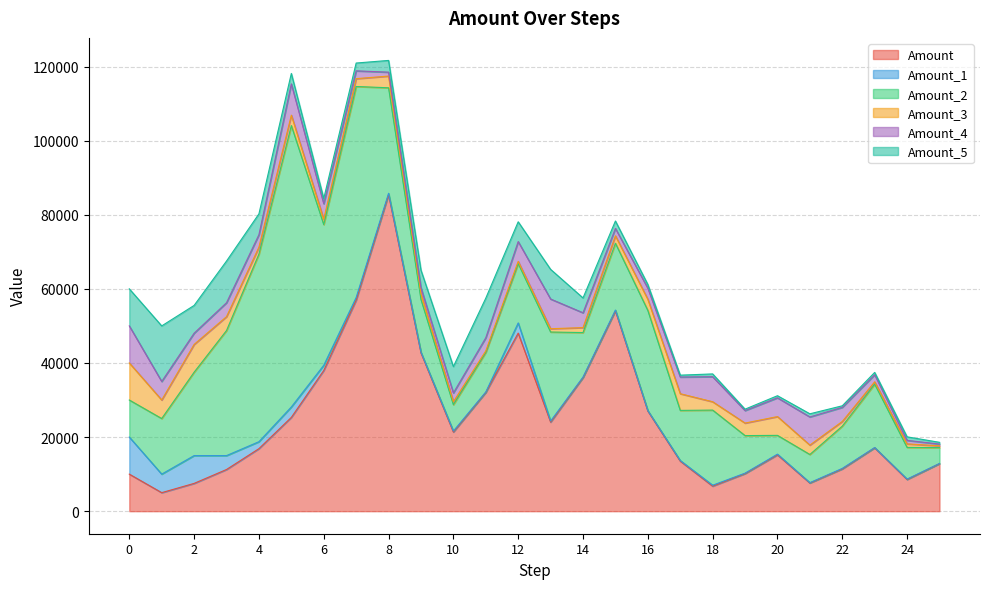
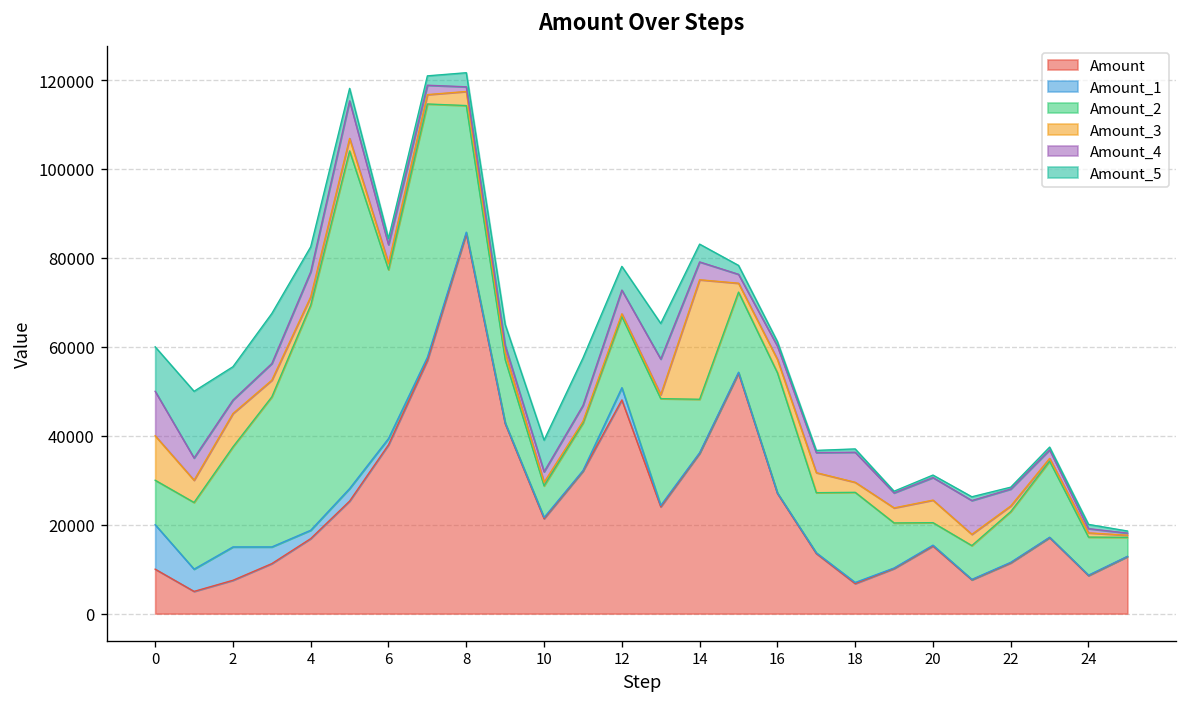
Amount_4, 4: 3000 -> 6000
Amount_3, 14: 1000 -> 27000
